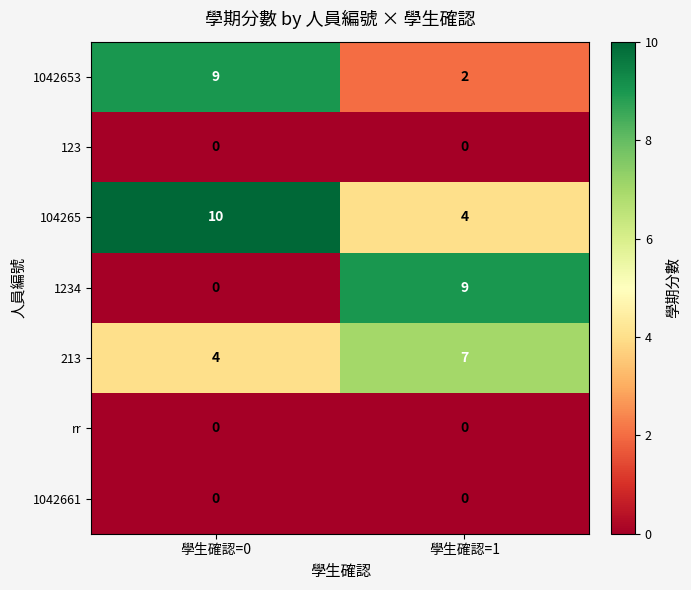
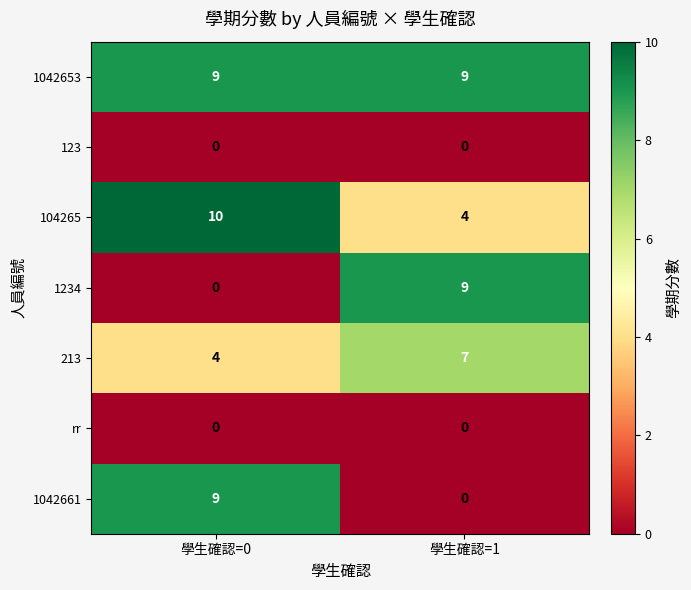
1042653, 學生確認=1: 2 -> 9
1042661, 學生確認=0: 0 -> 9
